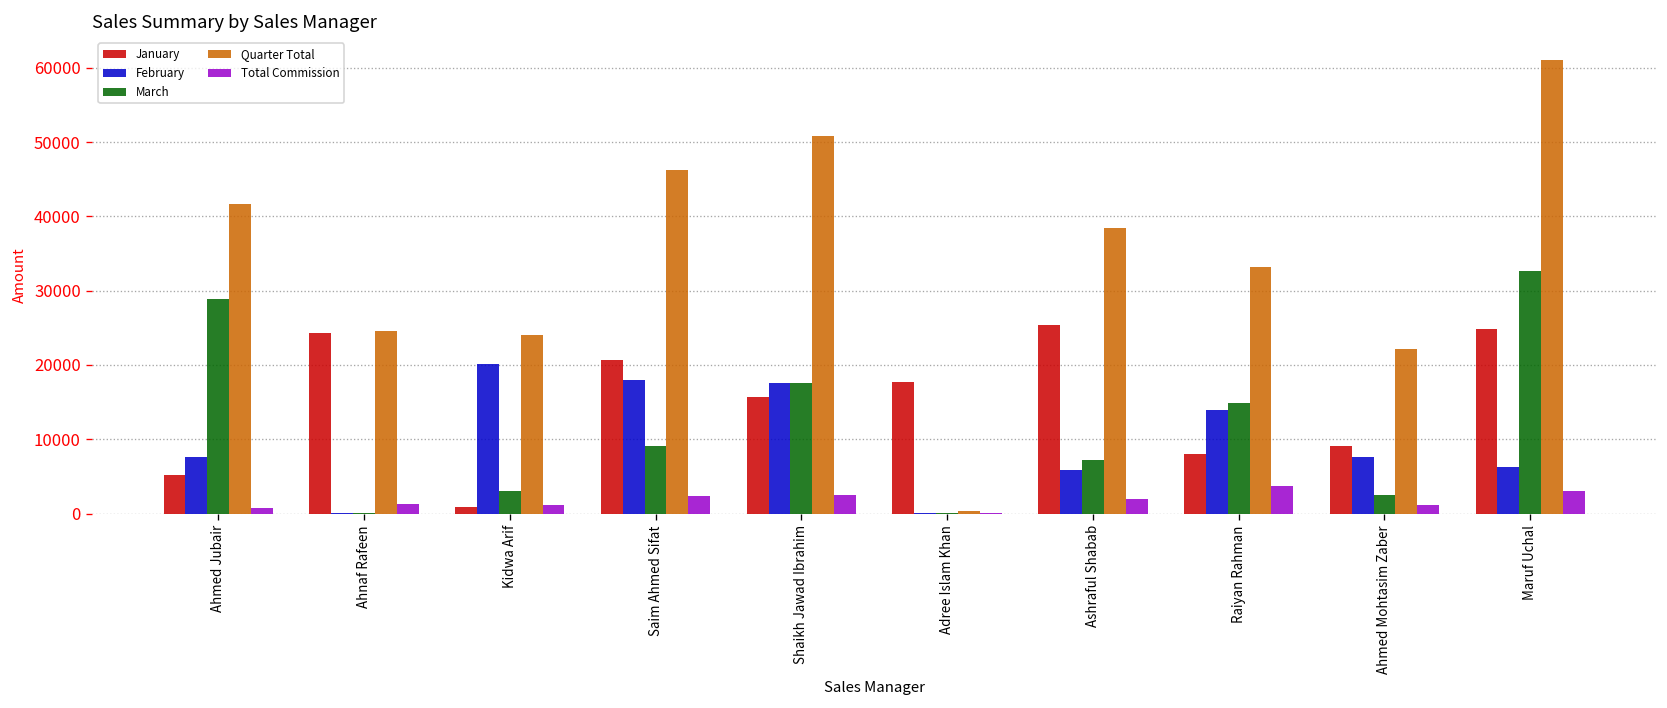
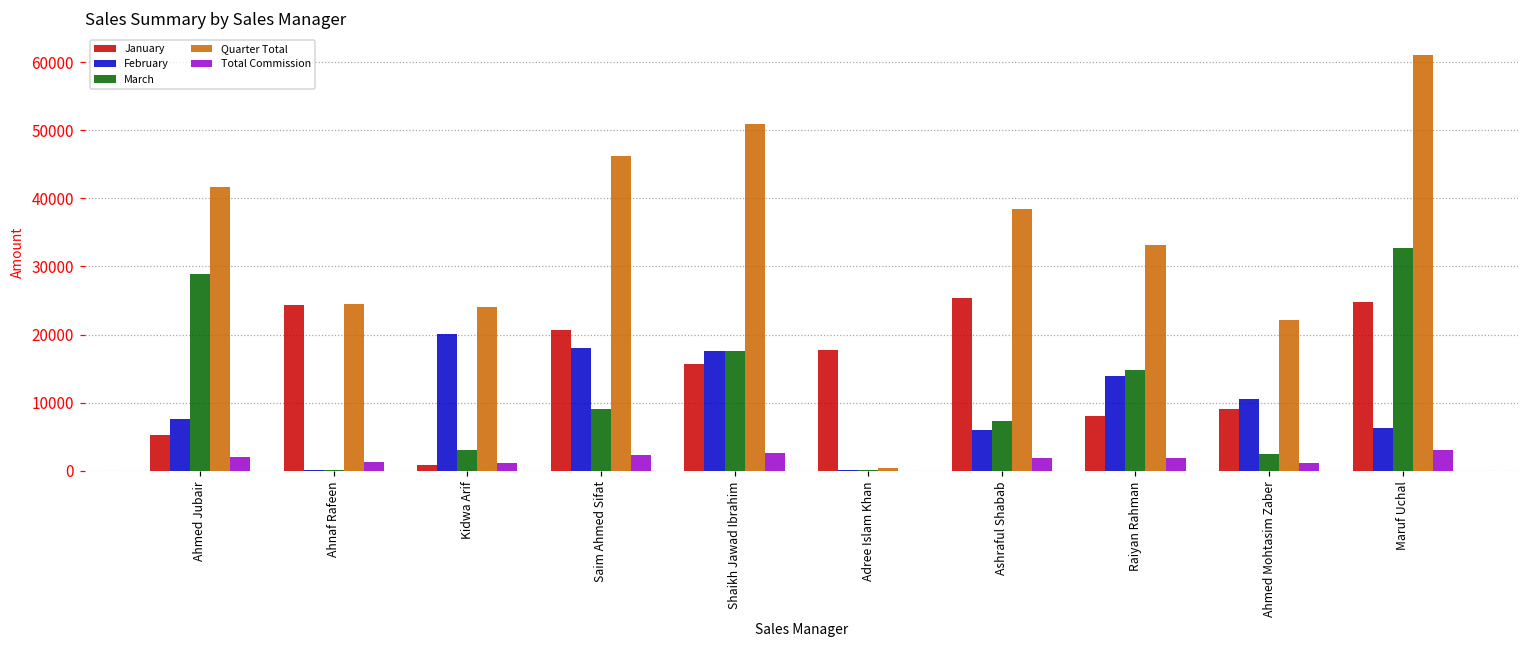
Total Commission, Ahmed Jubair: 1000 -> 2000
Total Commission, Raiyan Rahman: 4000 -> 2000
February, Ahmed Mohtasim Zaber: 8000 -> 11000
